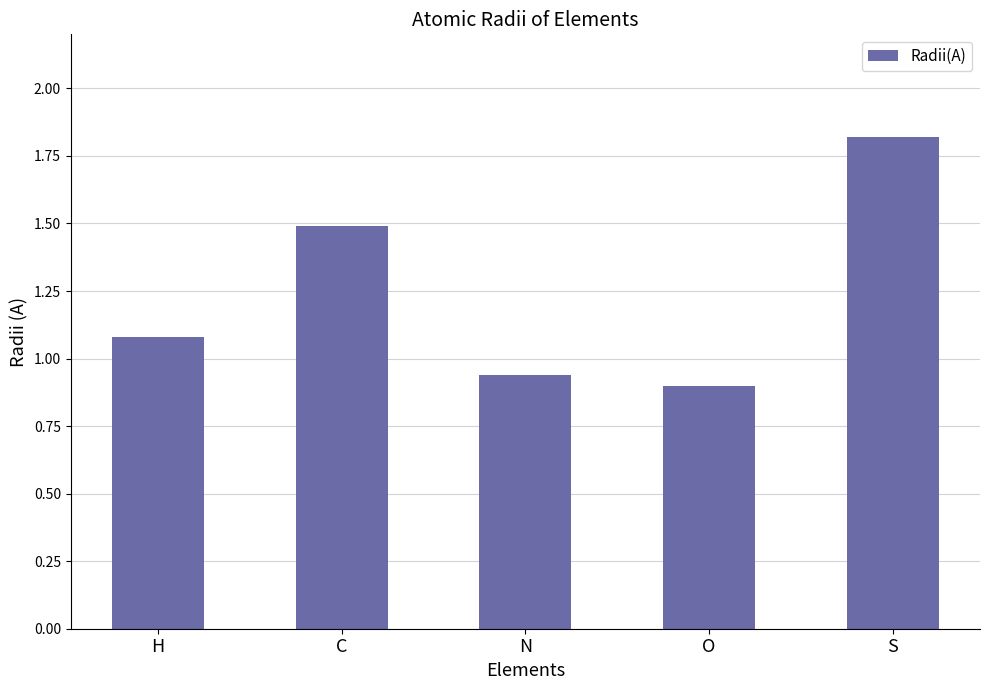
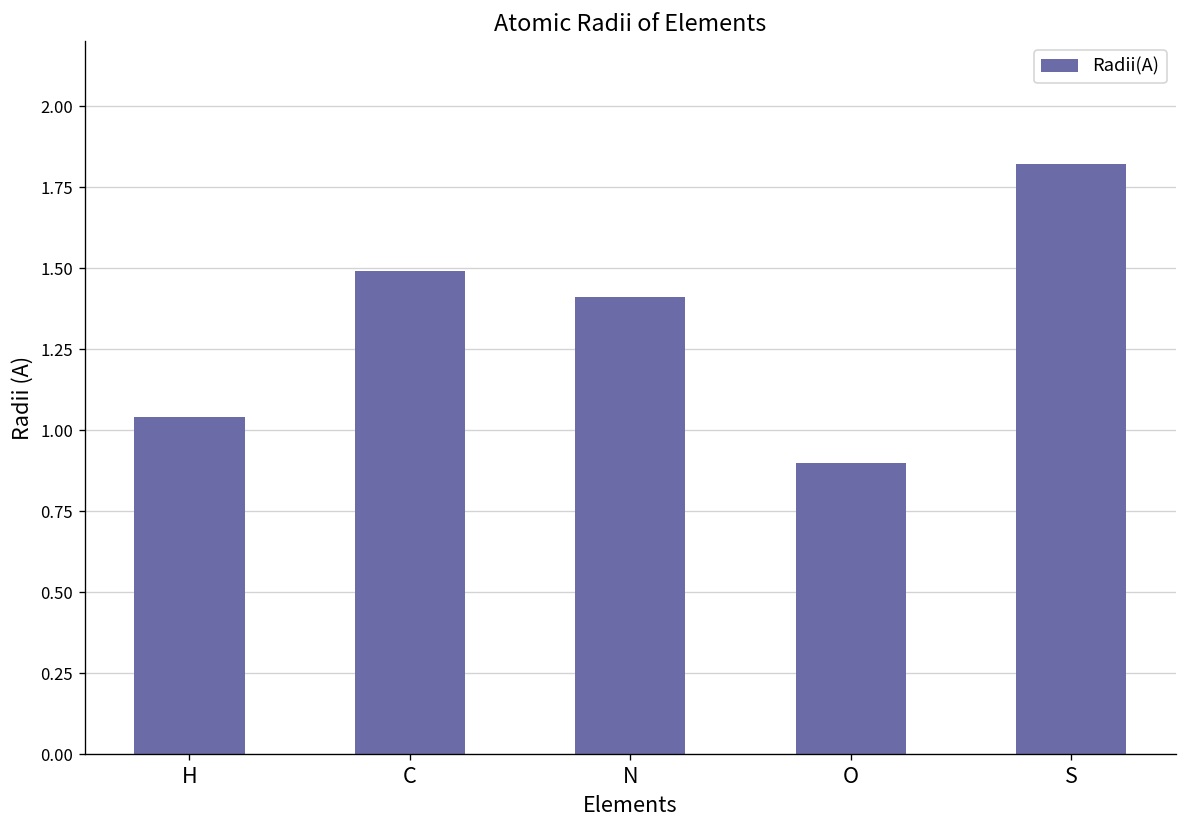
H: 1.08 -> 1.04
N: 0.94 -> 1.41
